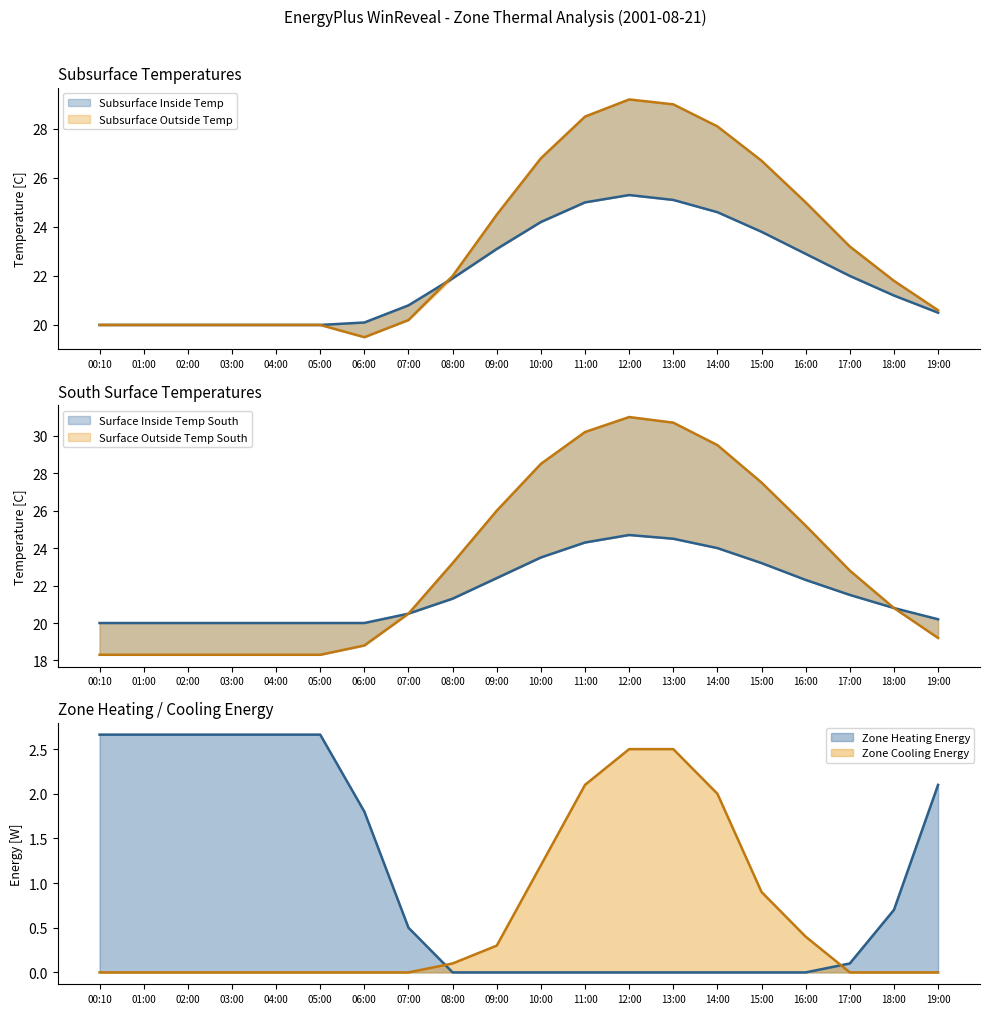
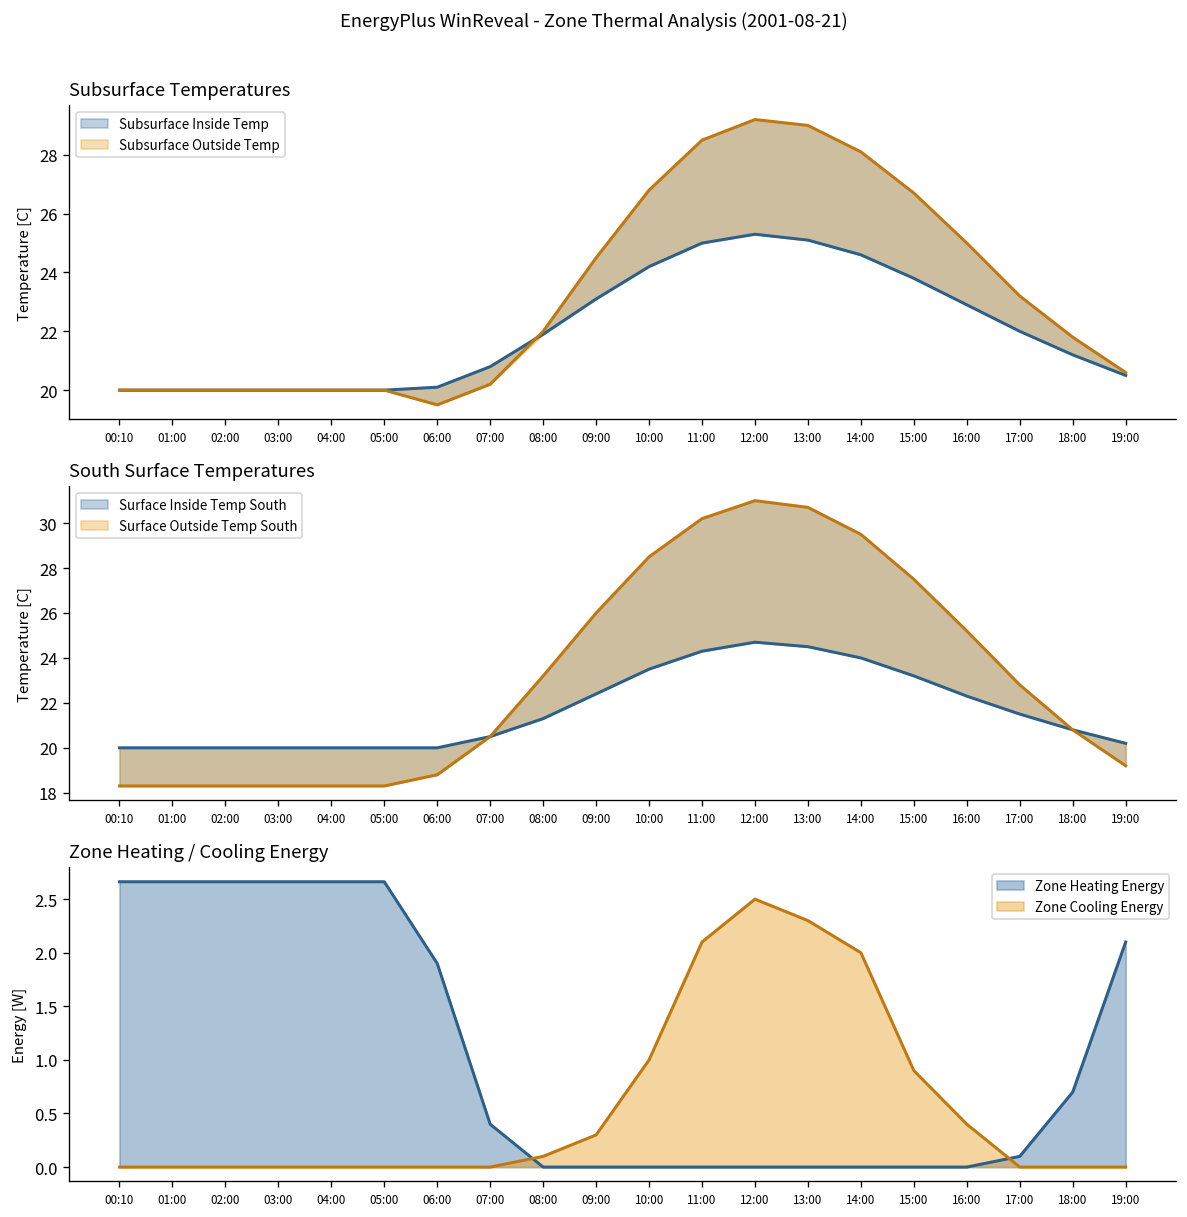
Zone Heating / Cooling Energy, Zone Heating Energy, 06:00: 1.8 -> 1.9
Zone Heating / Cooling Energy, Zone Heating Energy, 07:00: 0.5 -> 0.4
Zone Heating / Cooling Energy, Zone Cooling Energy, 10:00: 1.2 -> 1.0
Zone Heating / Cooling Energy, Zone Cooling Energy, 13:00: 2.5 -> 2.3
